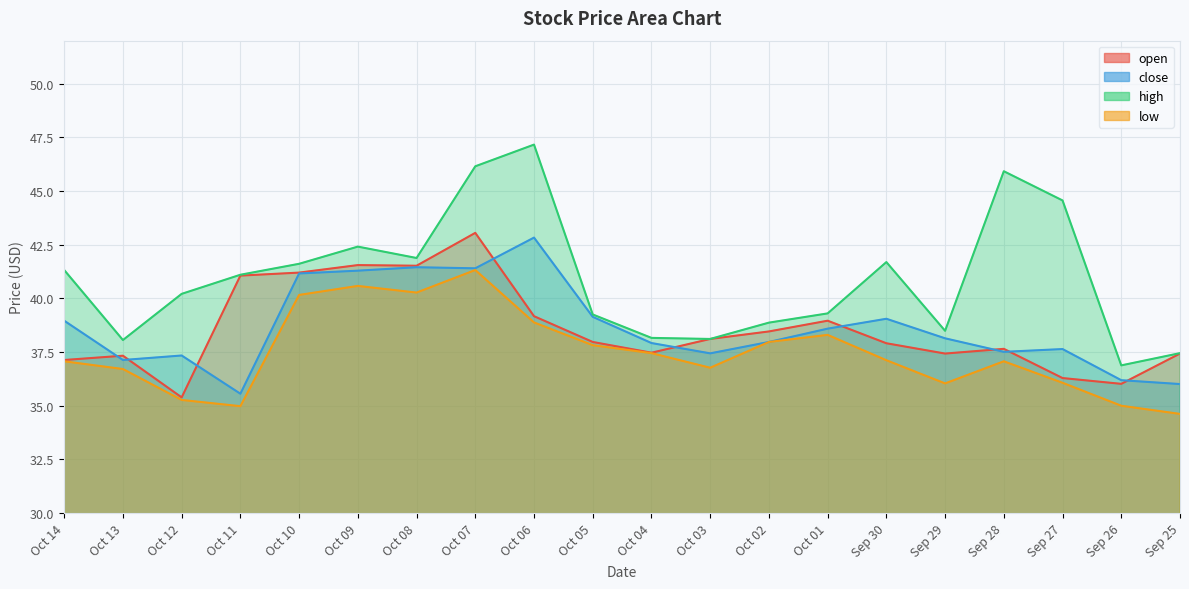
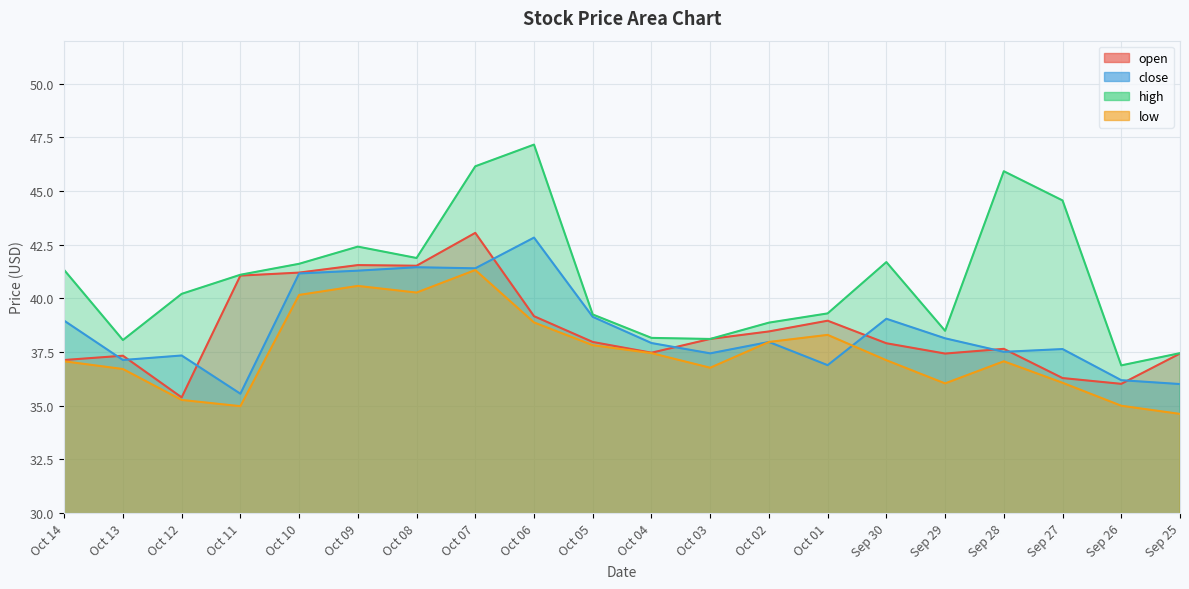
close, Oct 01: 38.6 -> 36.9
